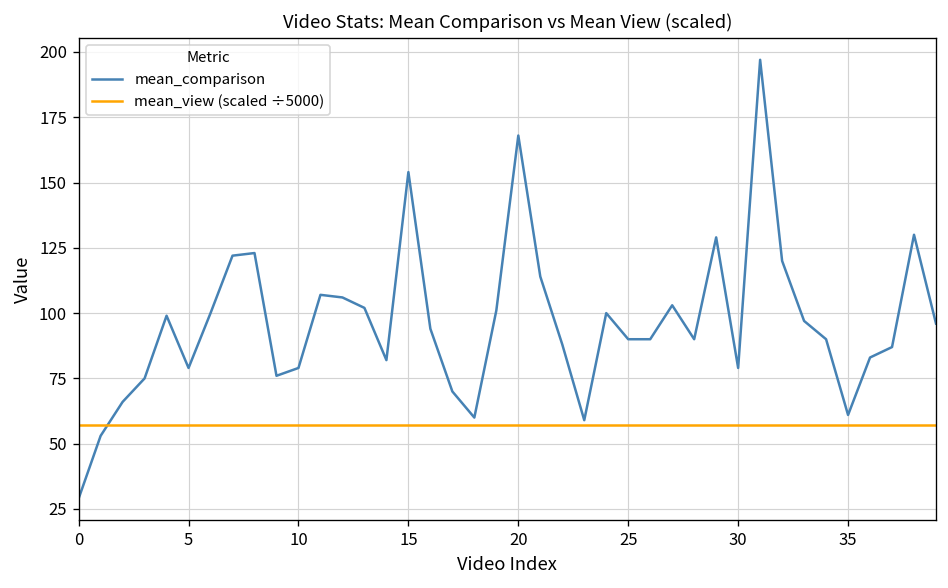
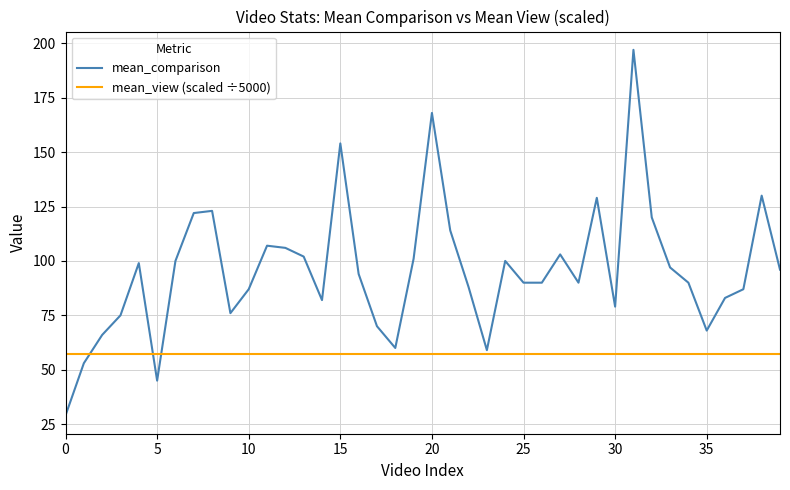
mean_comparison, 5: 79 -> 45
mean_comparison, 10: 79 -> 87
mean_comparison, 35: 61 -> 68
